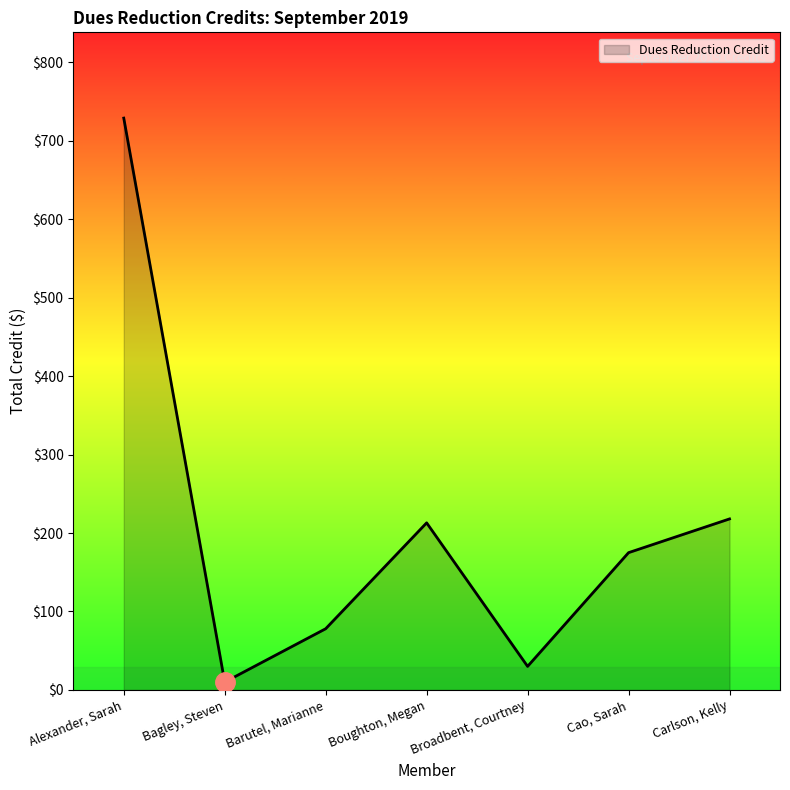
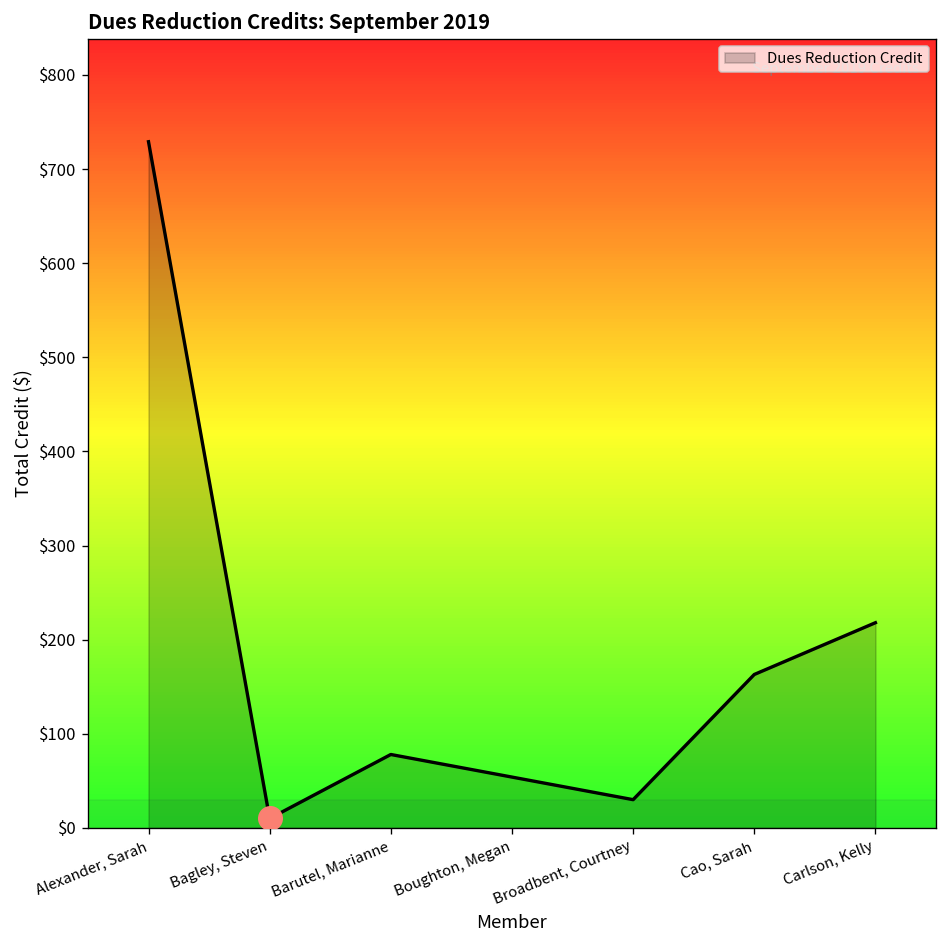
Dues Reduction Credit, Boughton, Megan: $210 -> $50
Dues Reduction Credit, Cao, Sarah: $180 -> $160
